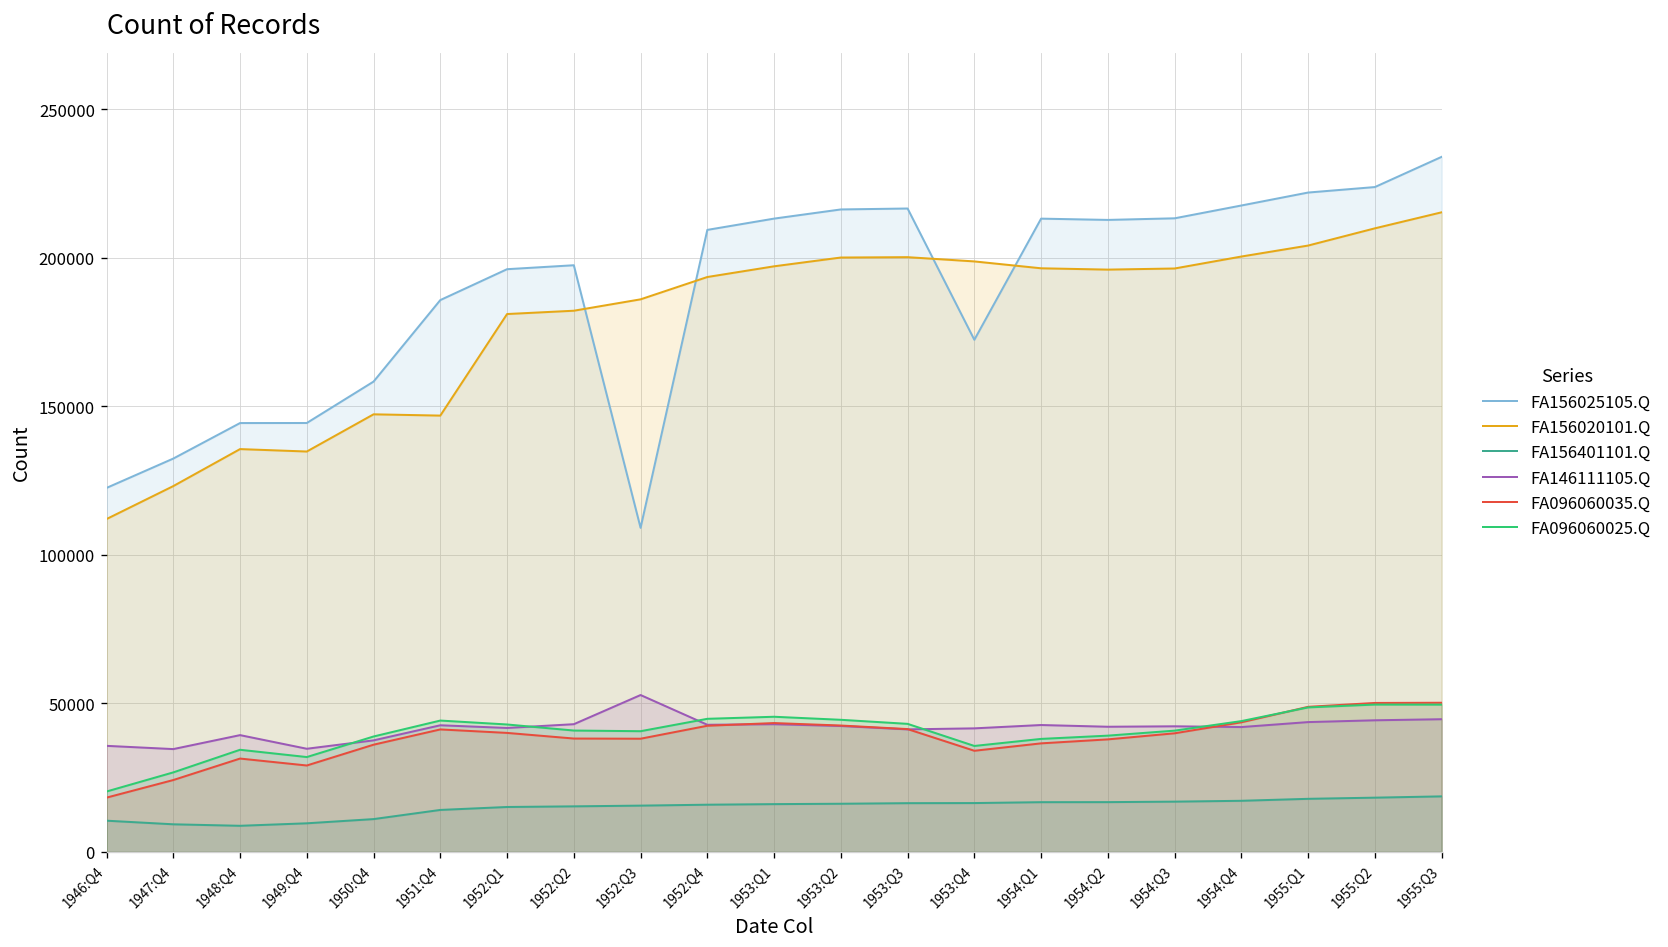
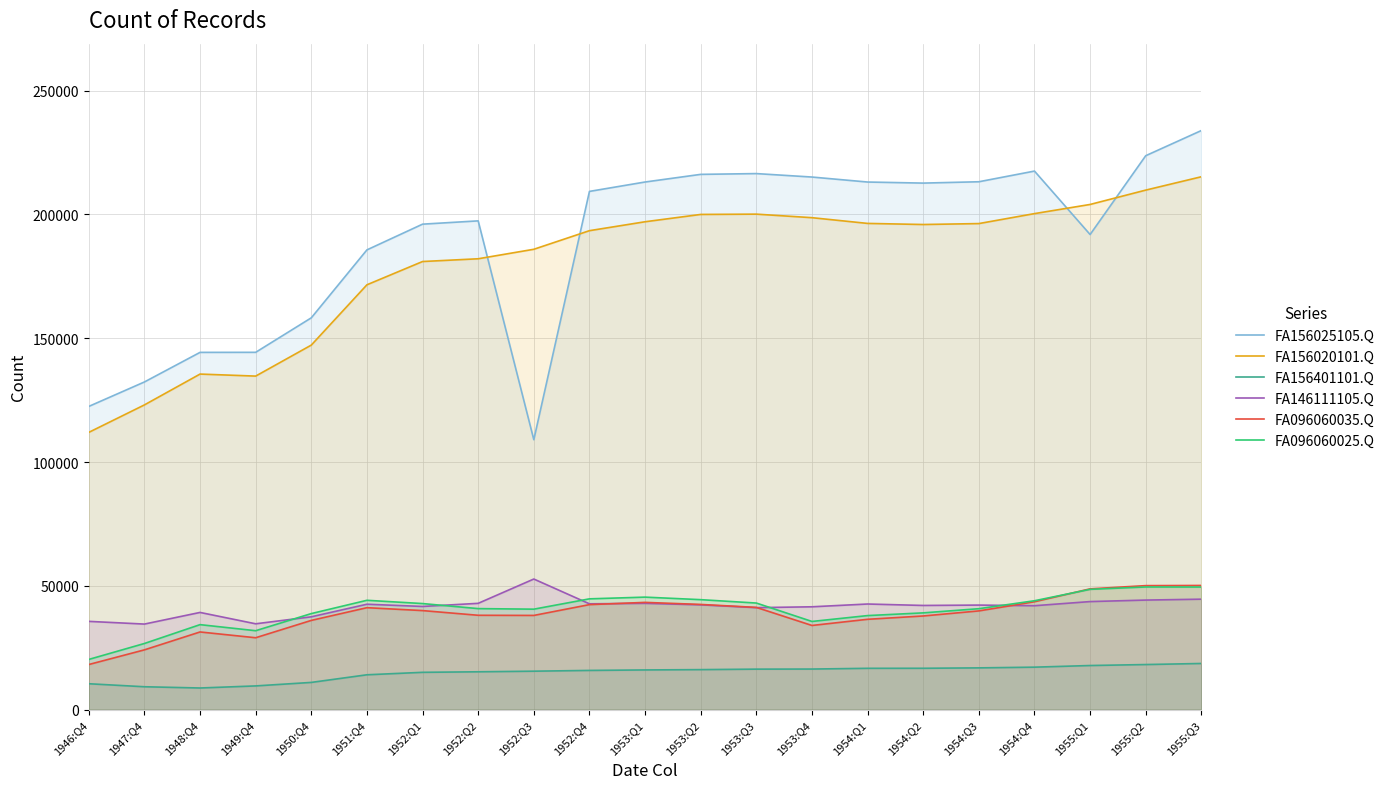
FA156020101.Q, 1951:Q4: 147000 -> 172000
FA156025105.Q, 1953:Q4: 172000 -> 215000
FA156025105.Q, 1955:Q1: 222000 -> 192000
